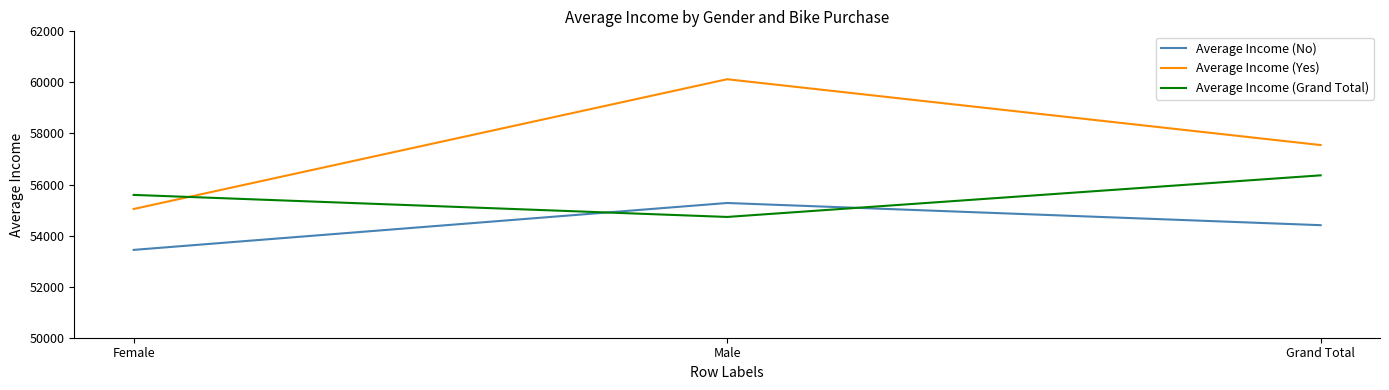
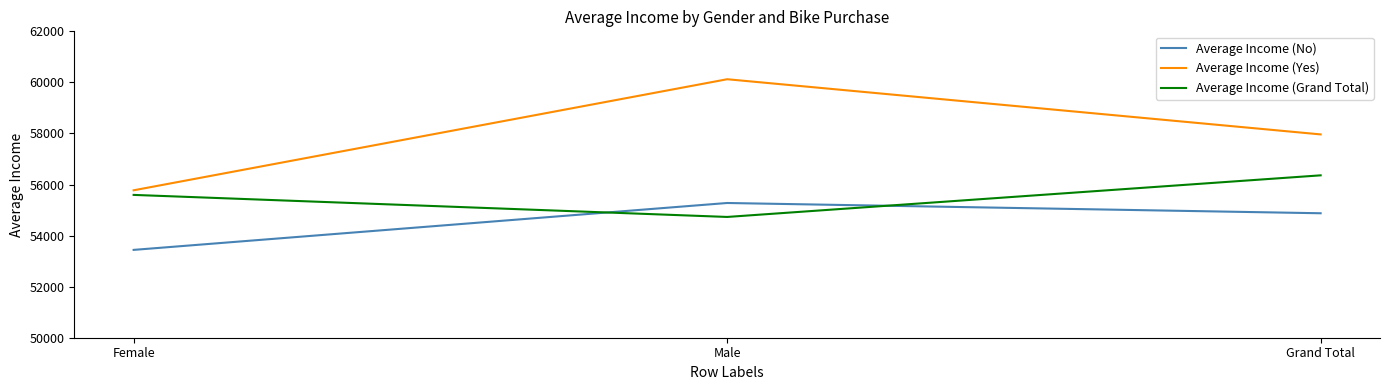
Average Income (Yes), Female: 55000 -> 55800
Average Income (No), Grand Total: 54400 -> 54900
Average Income (Yes), Grand Total: 57500 -> 58000
